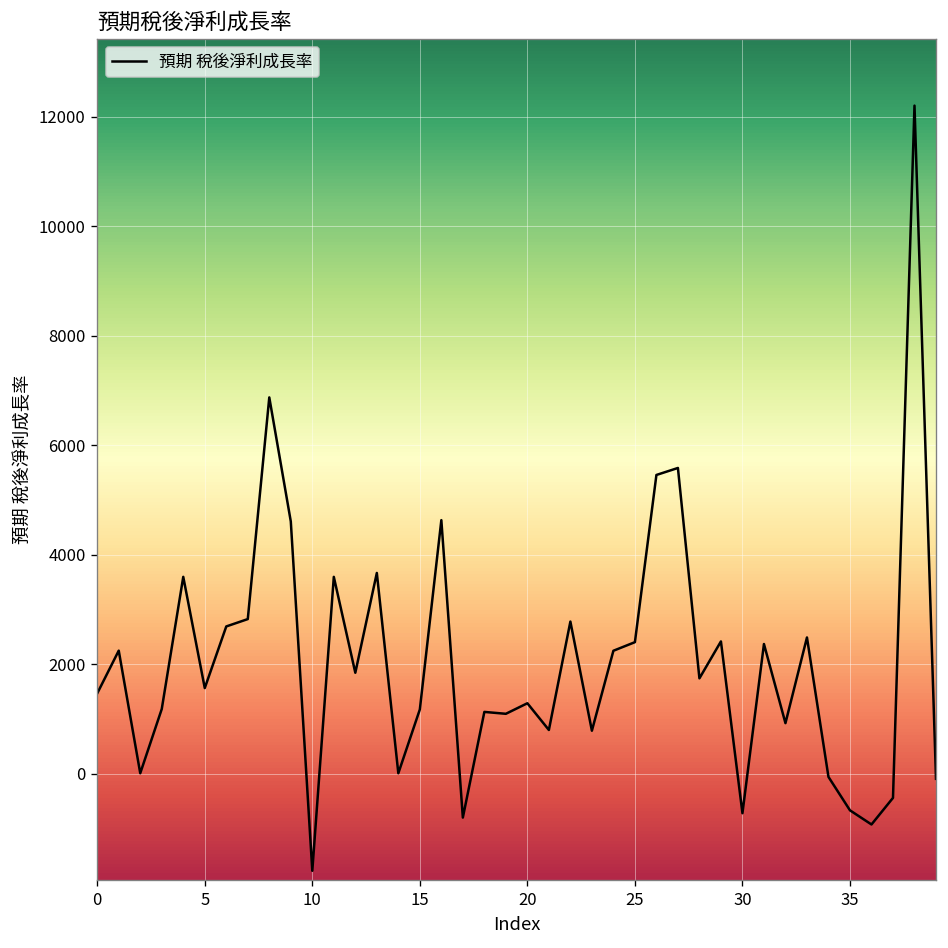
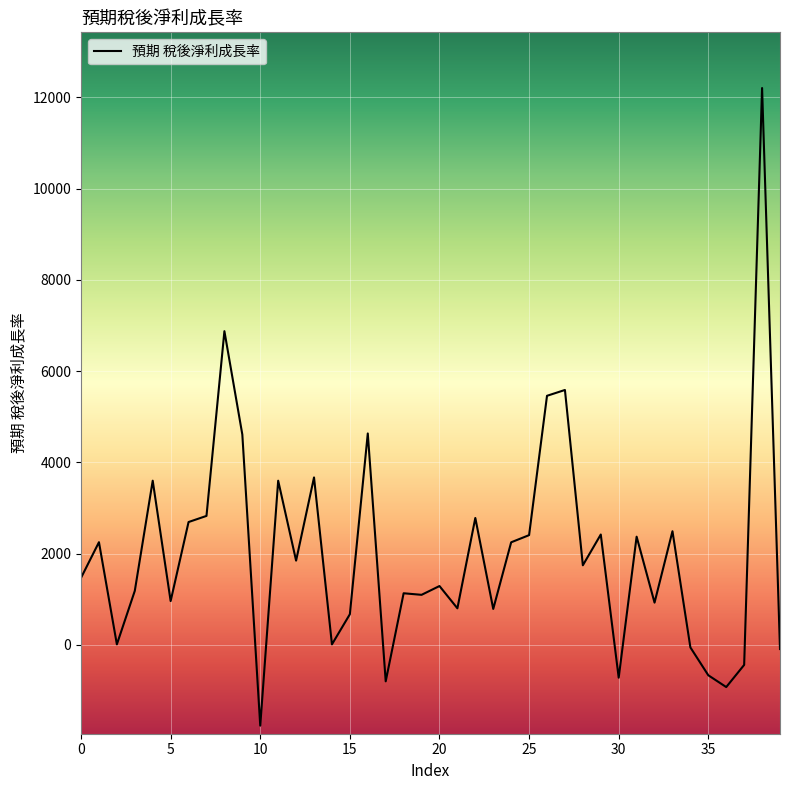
5: 1600 -> 1000
15: 1200 -> 700
